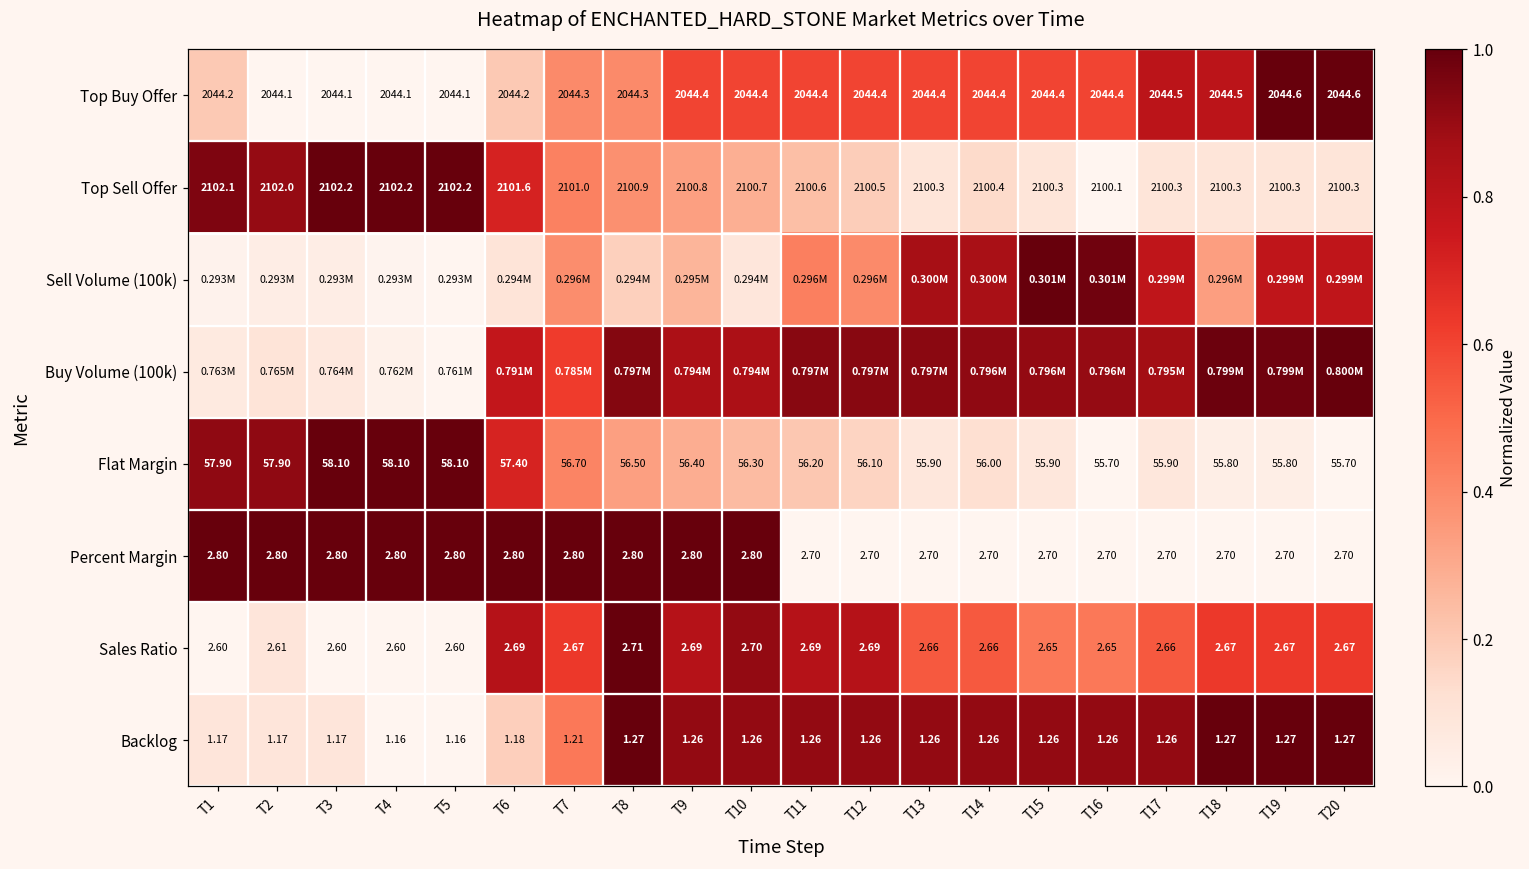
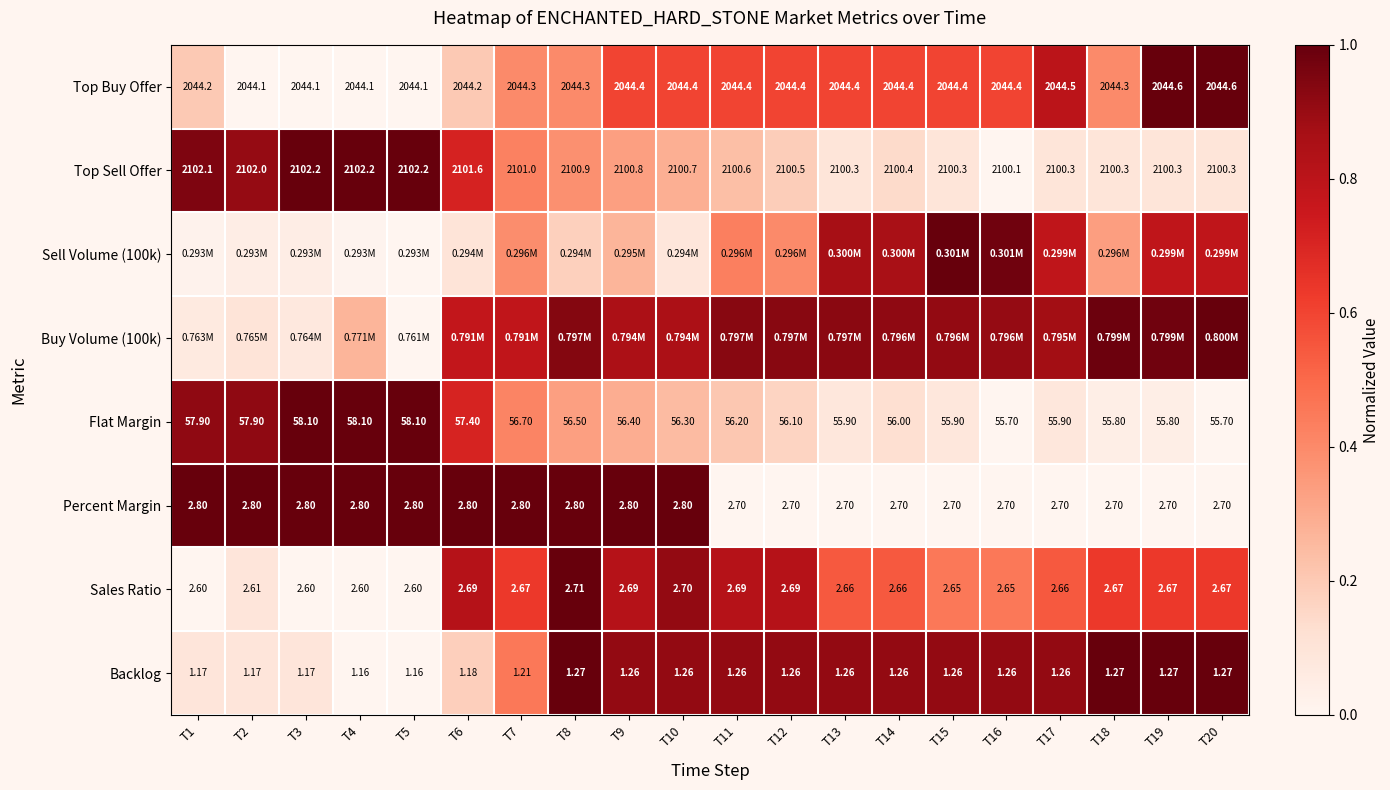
Top Buy Offer, T18: 2044.5 -> 2044.3
Buy Volume (100k), T4: 0.762M -> 0.771M
Buy Volume (100k), T7: 0.785M -> 0.791M
